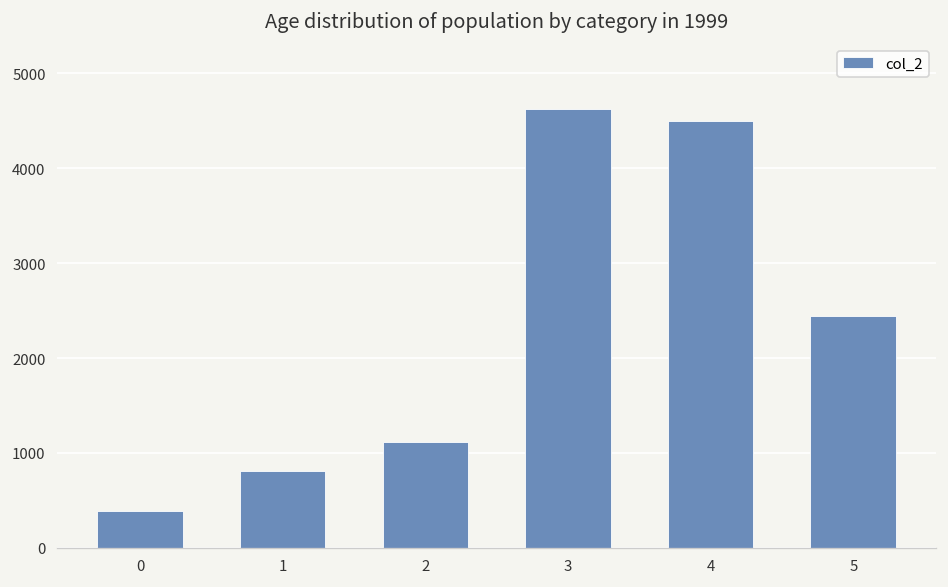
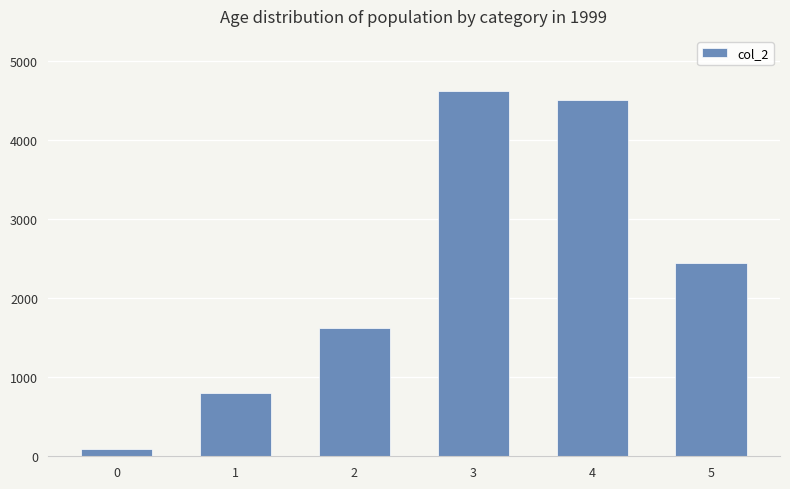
0: 400 -> 100
2: 1100 -> 1600
